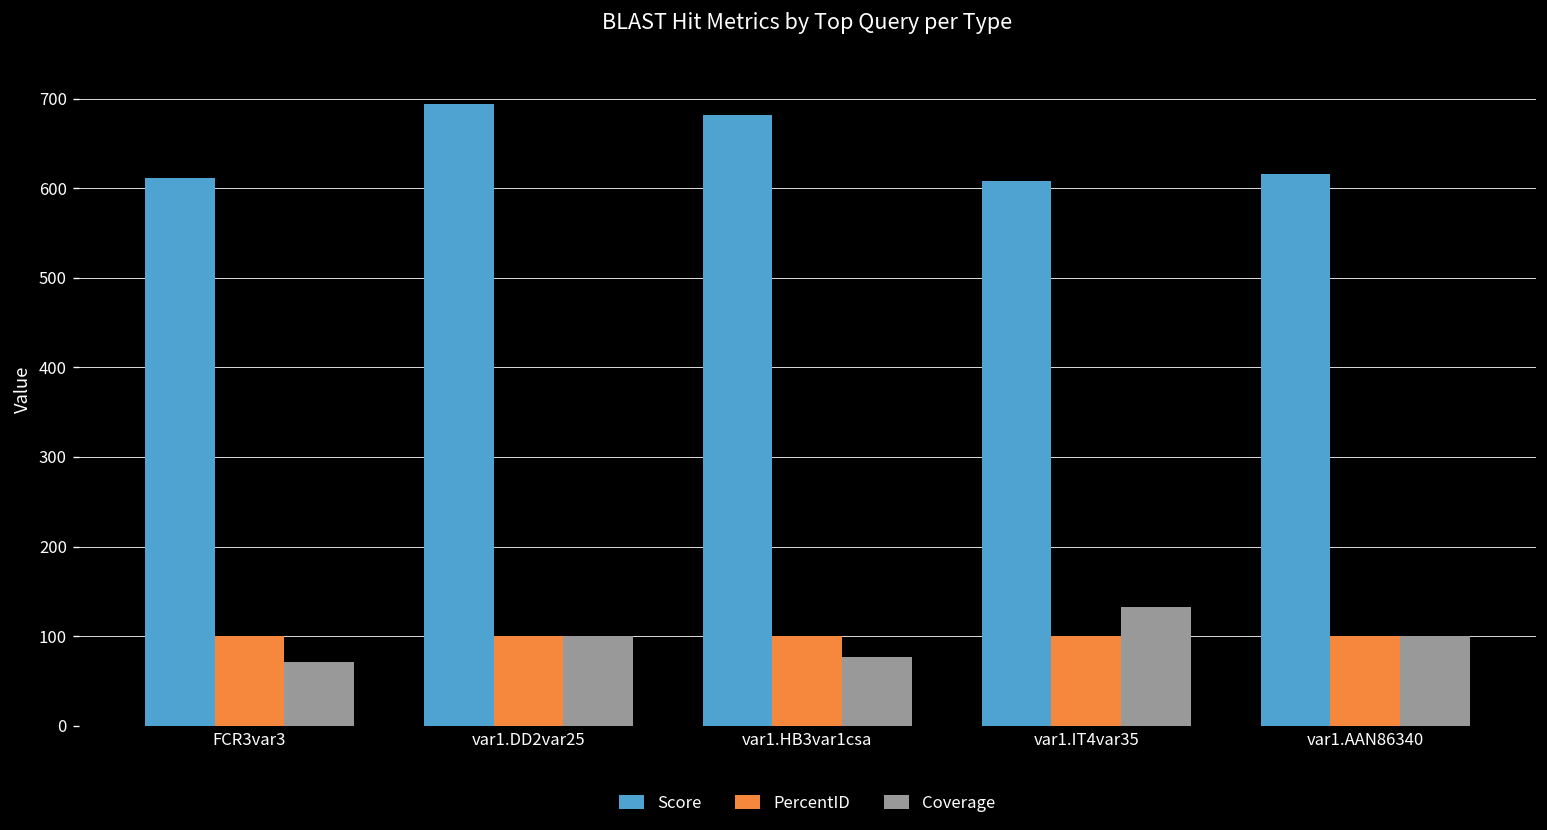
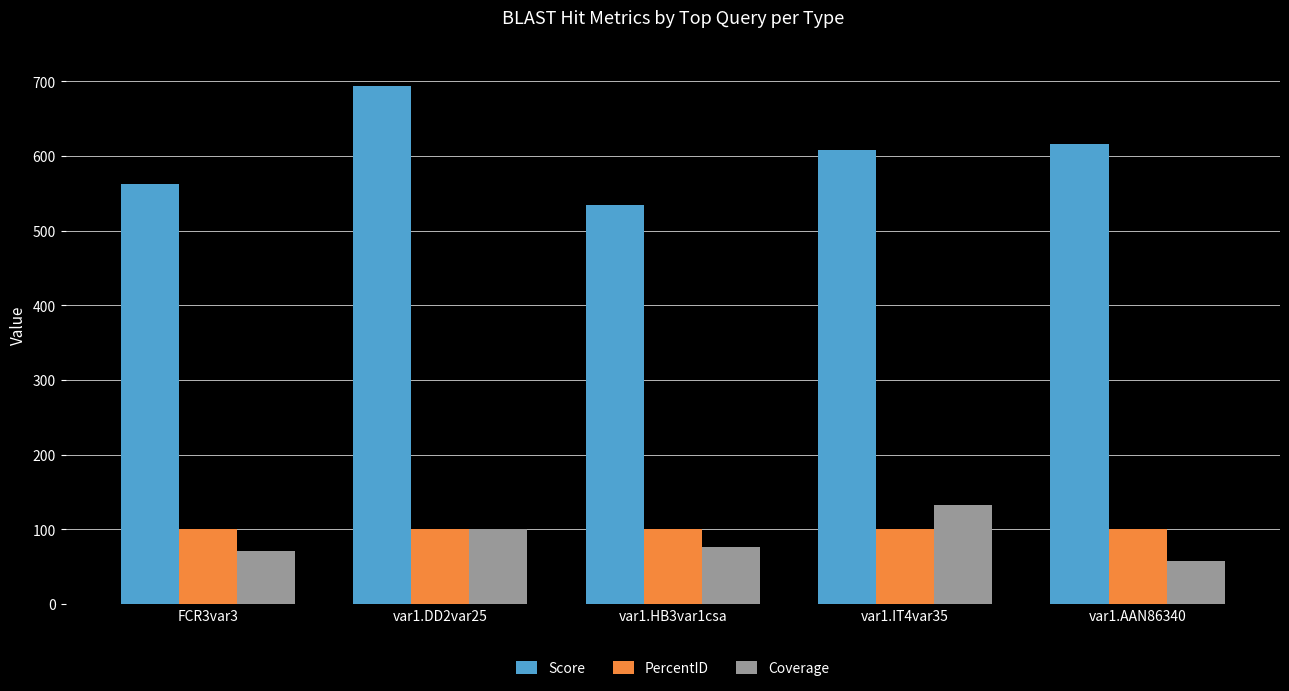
Score, FCR3var3: 610 -> 560
Score, var1.HB3var1csa: 680 -> 530
Coverage, var1.AAN86340: 100 -> 60
